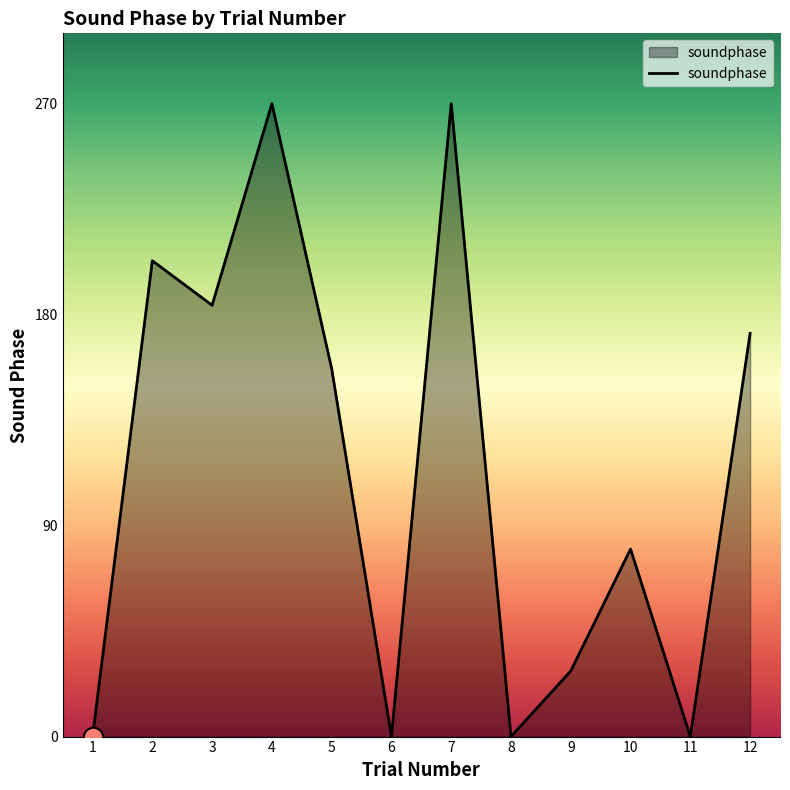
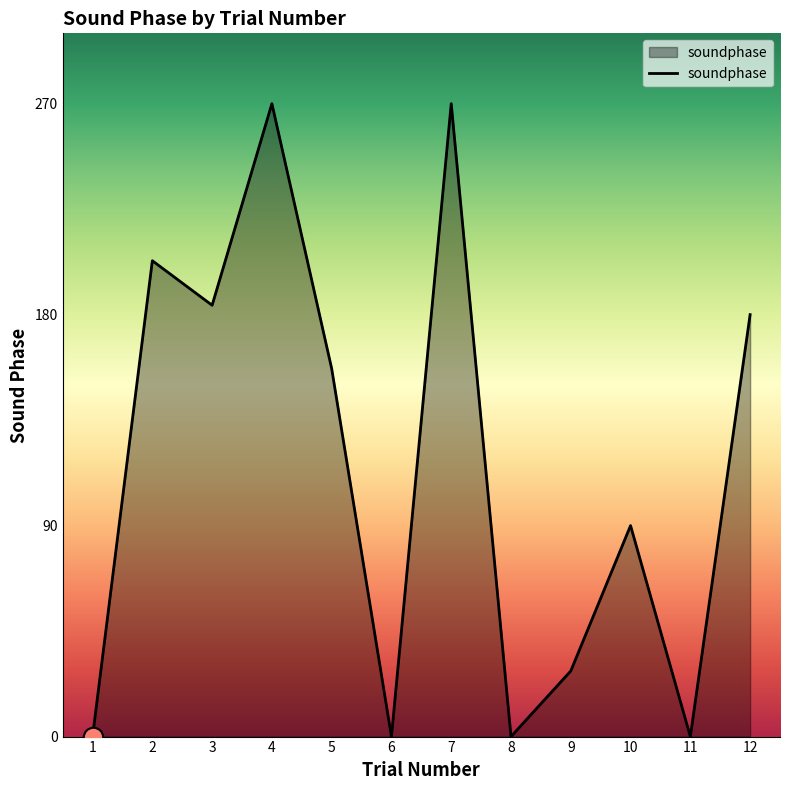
soundphase, 10: 80 -> 90
soundphase, 12: 172 -> 180
